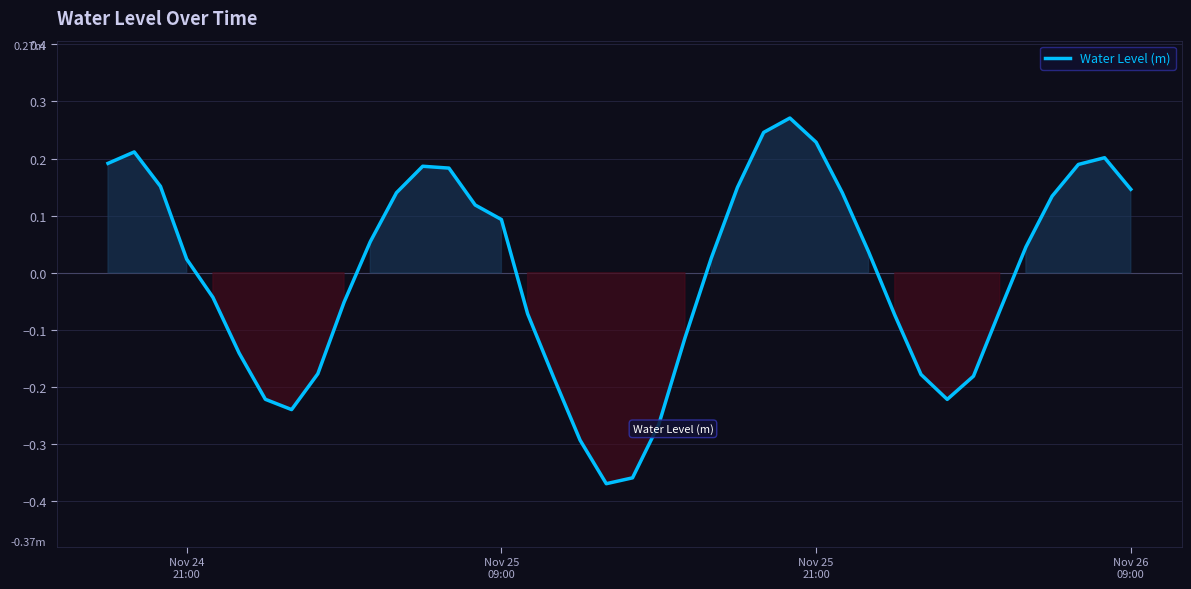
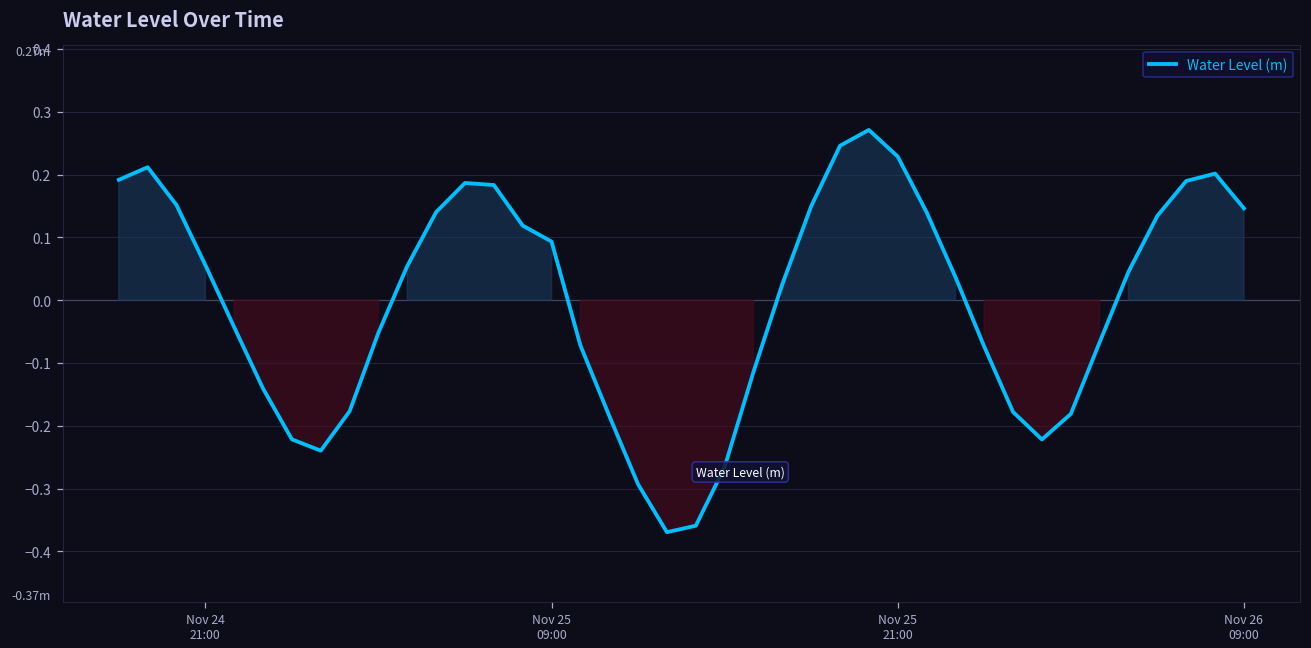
Nov 24 21:00: 0.02 -> 0.06
